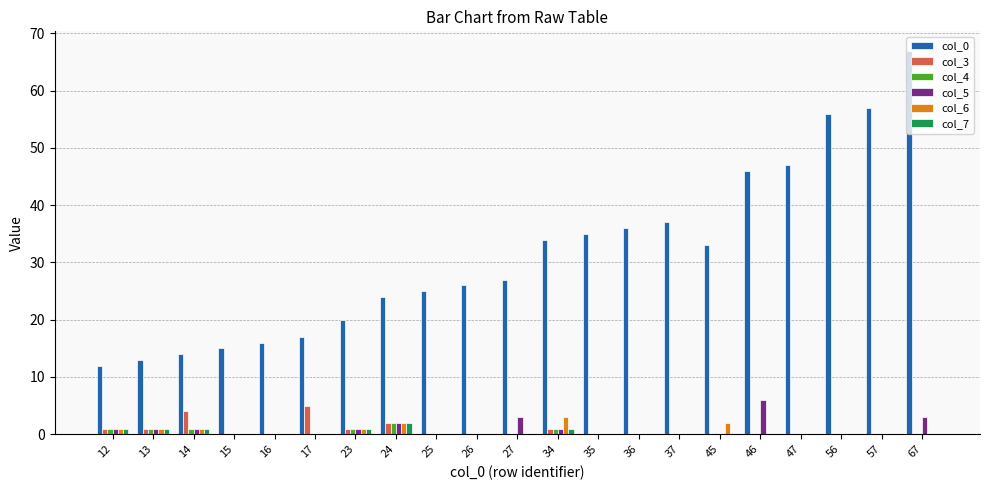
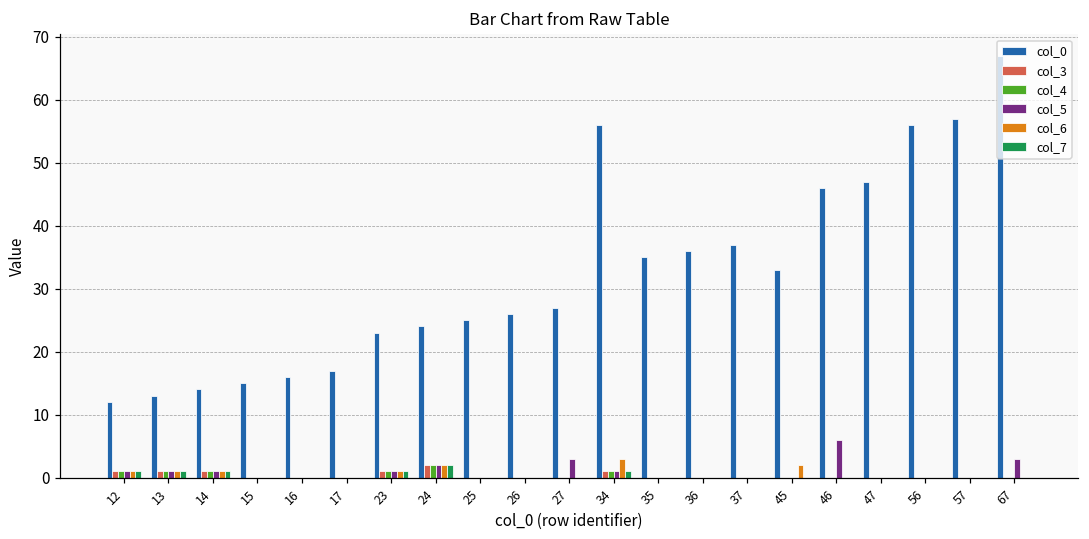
col_3, 14: 4 -> 1
col_3, 17: 5 -> 0
col_0, 23: 20 -> 23
col_0, 34: 34 -> 56
